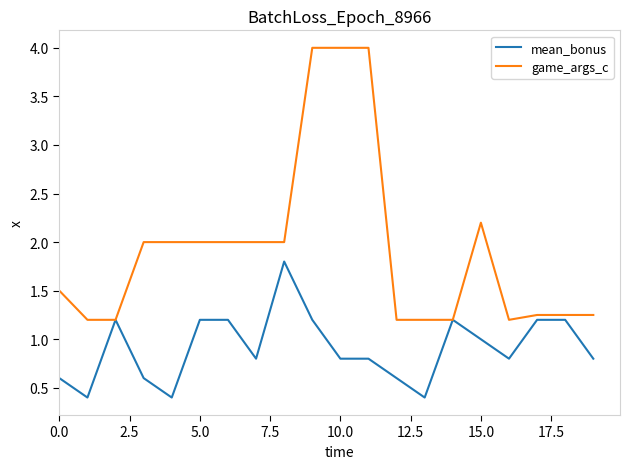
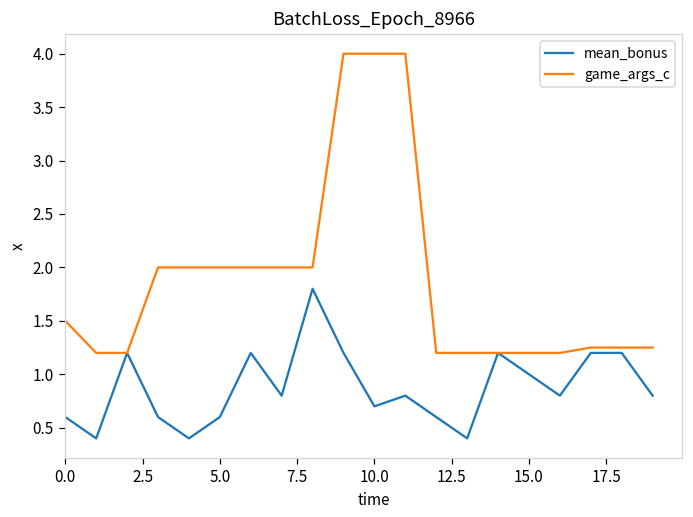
mean_bonus, 5.0: 1.2 -> 0.6
mean_bonus, 10.0: 0.8 -> 0.7
game_args_c, 15.0: 2.2 -> 1.2
